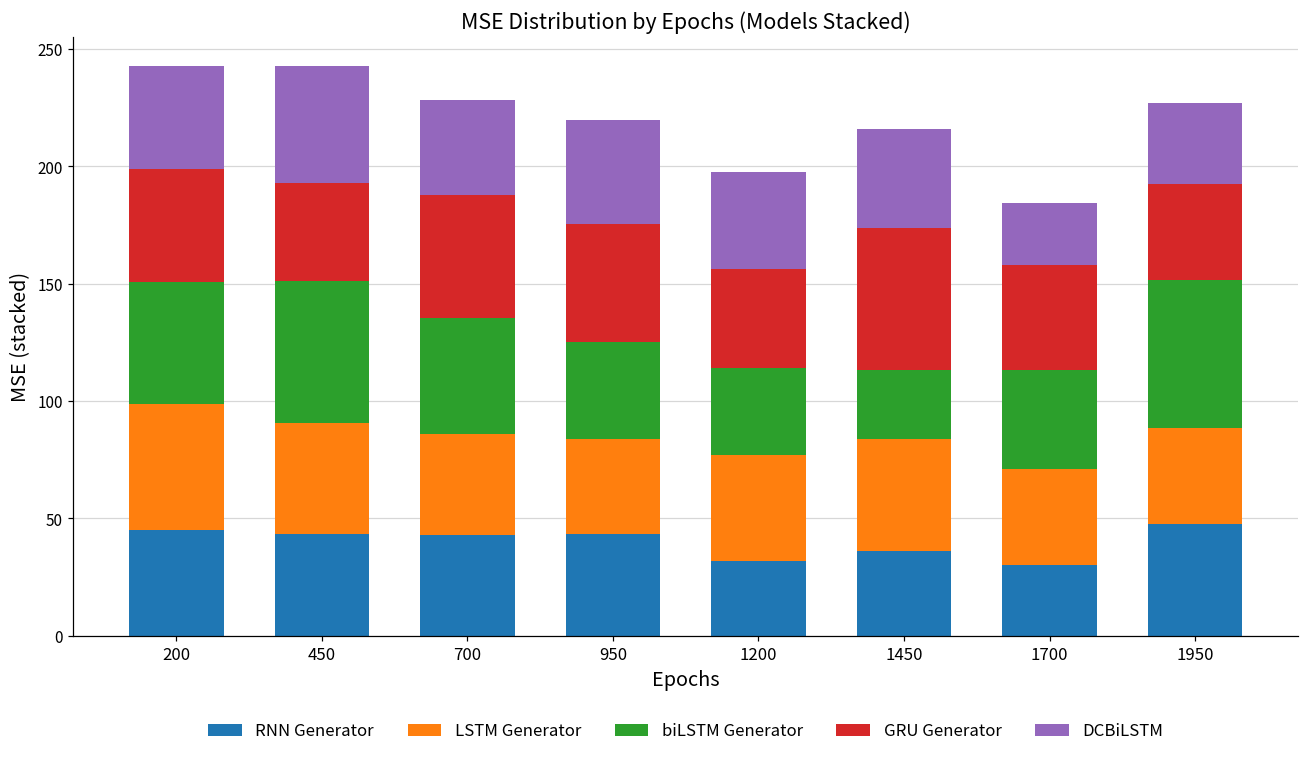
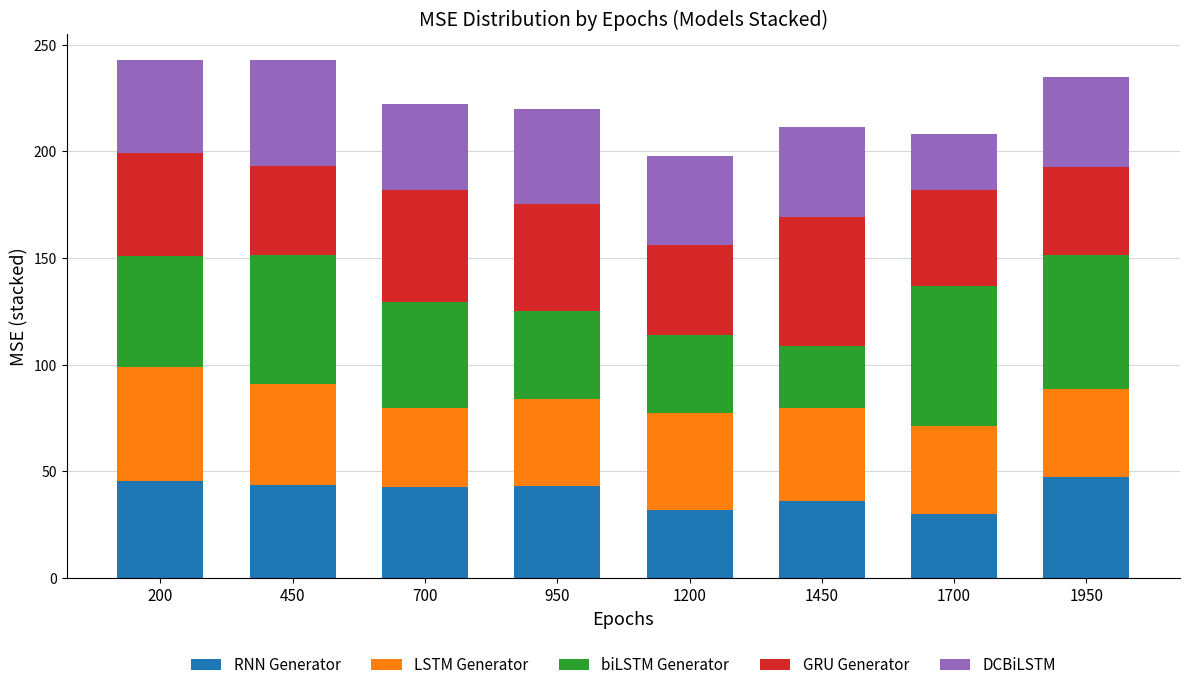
LSTM Generator, 700: 43 -> 37
LSTM Generator, 1450: 48 -> 43
biLSTM Generator, 1700: 42 -> 66
DCBiLSTM, 1950: 34 -> 42
